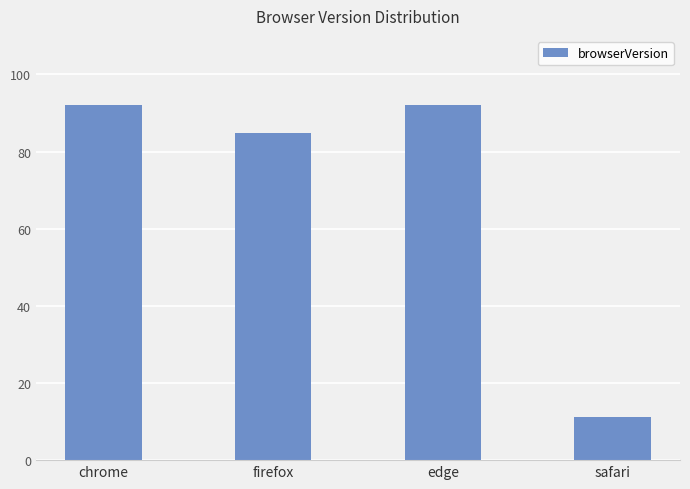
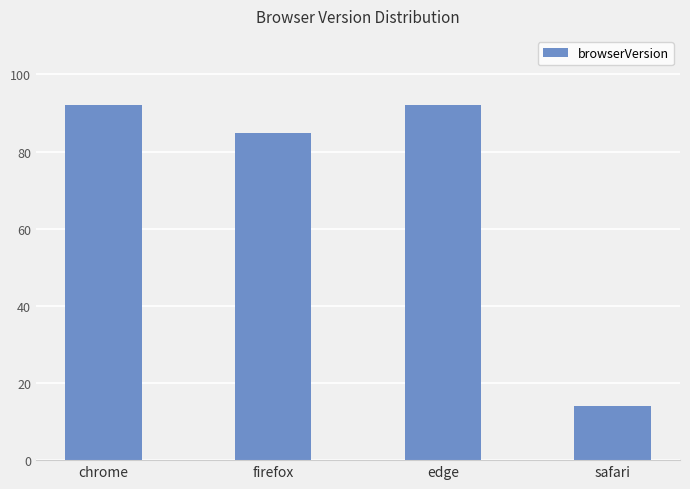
safari: 11 -> 14
